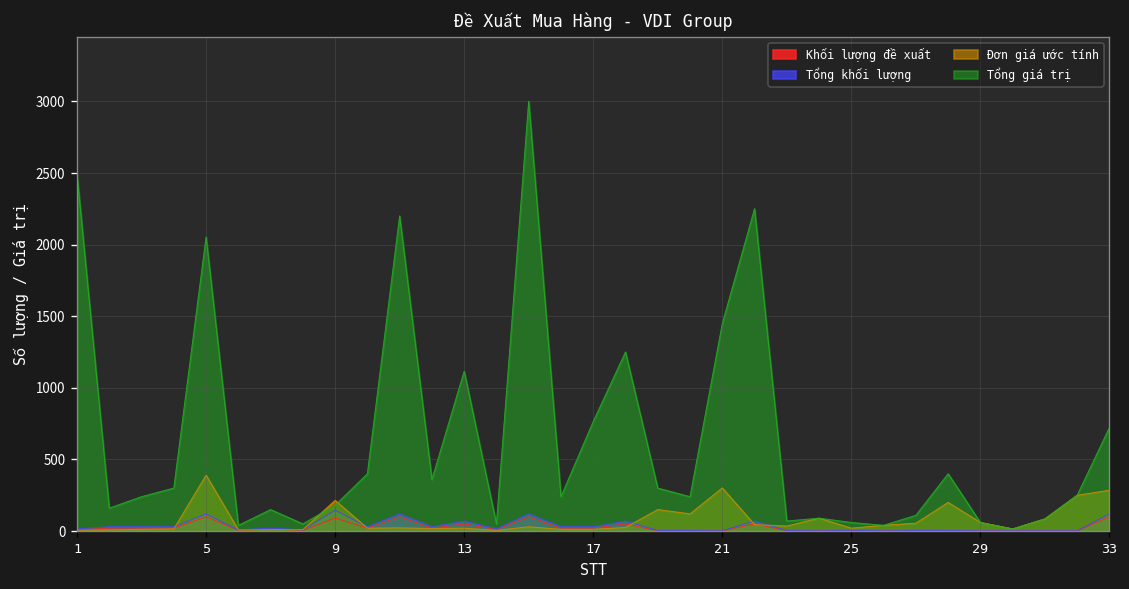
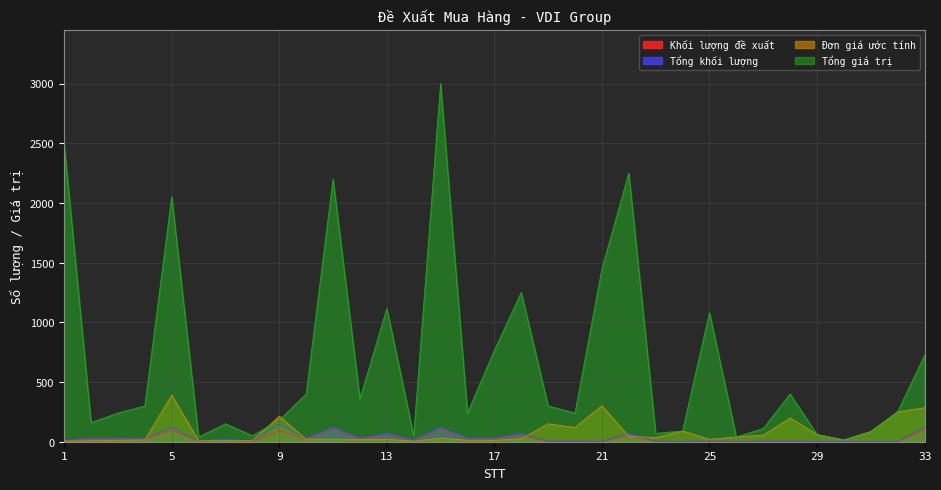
Tổng giá trị, 25: 60 -> 1080
